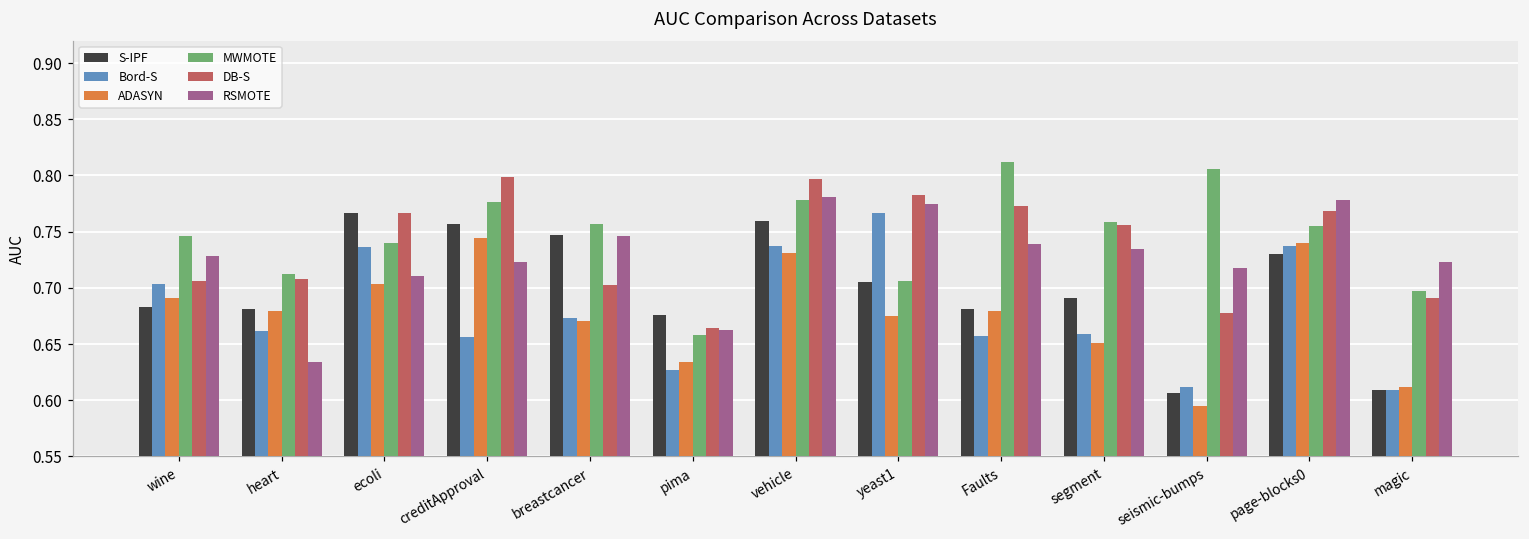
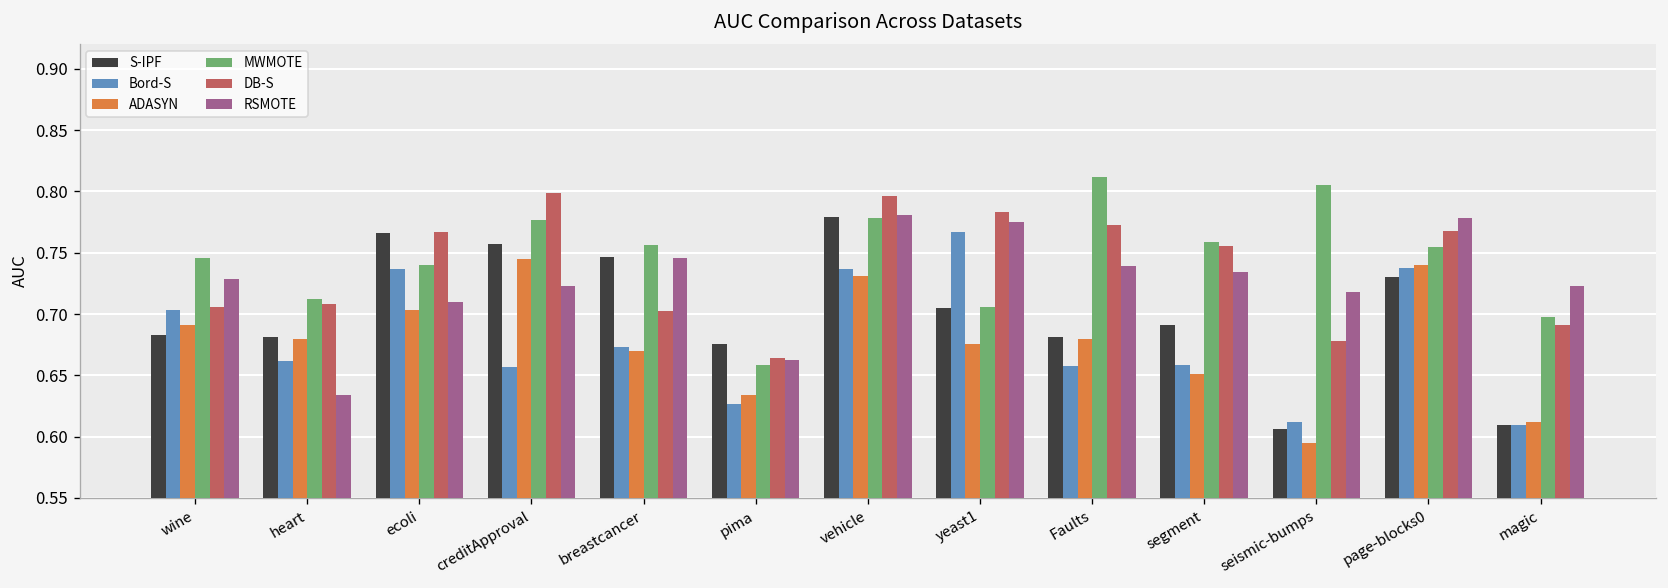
S-IPF, vehicle: 0.760 -> 0.779
